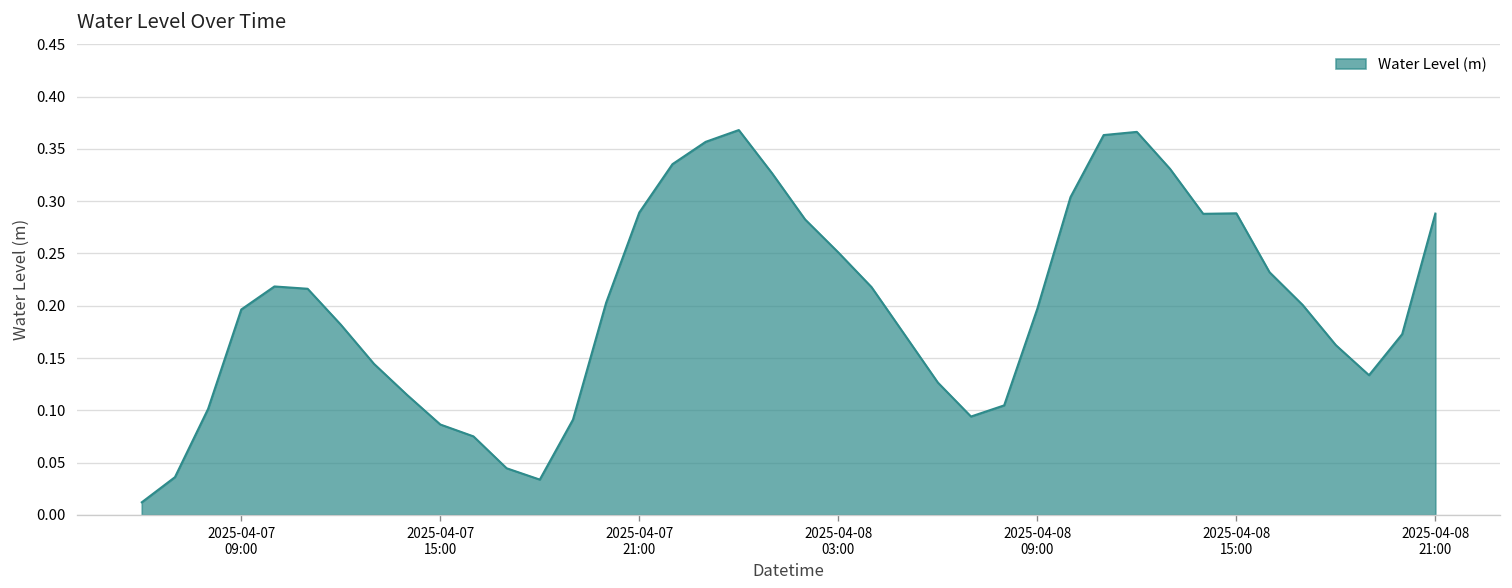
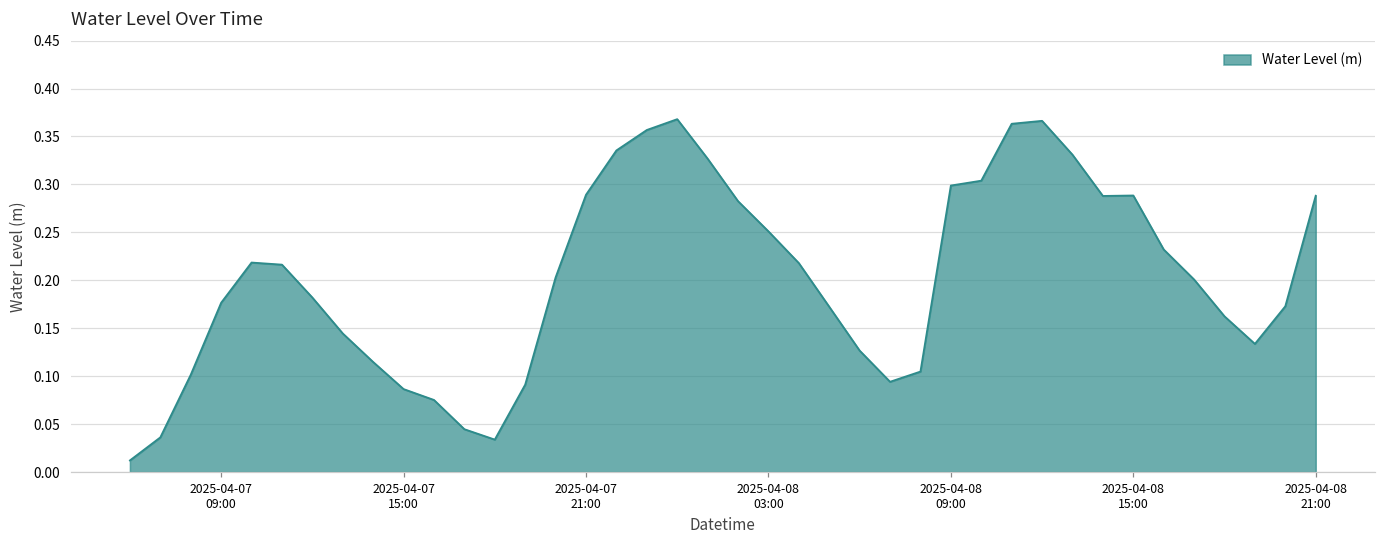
2025-04-07 09:00: 0.20 -> 0.18
2025-04-08 09:00: 0.20 -> 0.30
